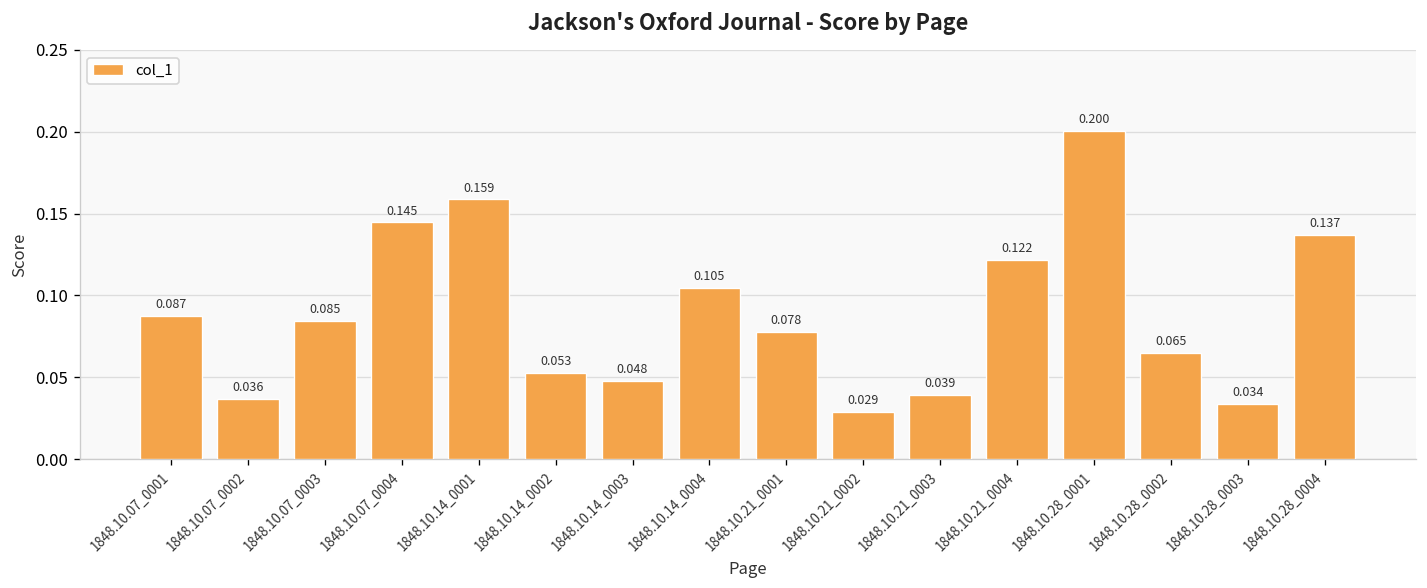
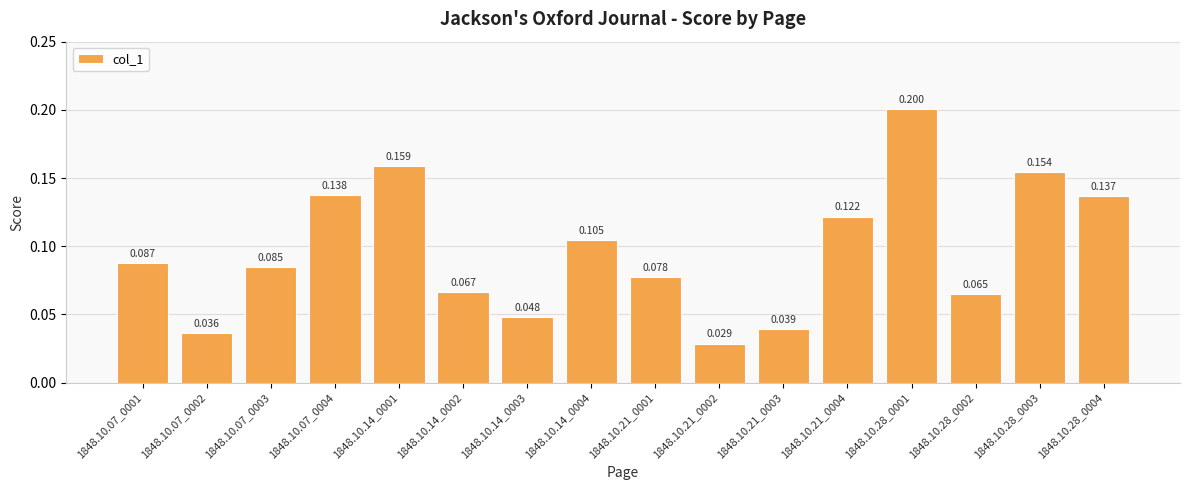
1848.10.07_0004: 0.145 -> 0.138
1848.10.14_0002: 0.053 -> 0.067
1848.10.28_0003: 0.034 -> 0.154
